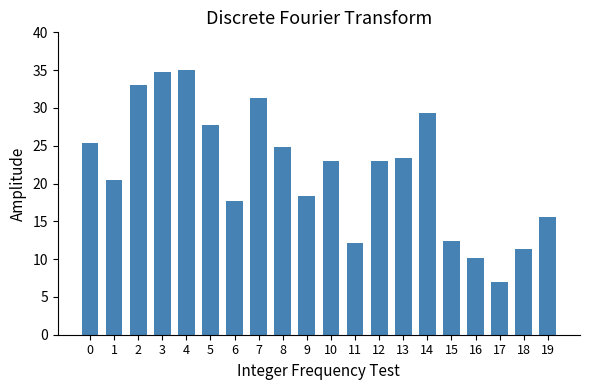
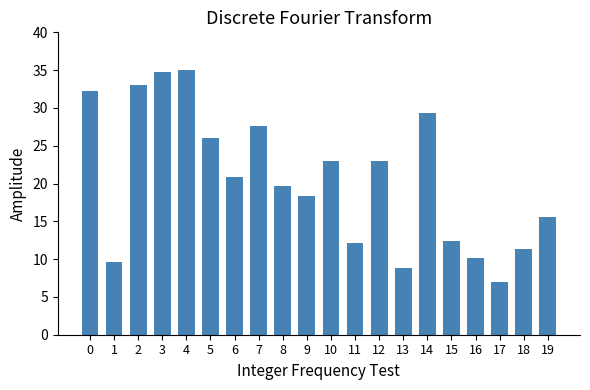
0: 25 -> 32
1: 20 -> 10
5: 28 -> 26
6: 18 -> 21
7: 31 -> 28
8: 25 -> 20
13: 23 -> 9
